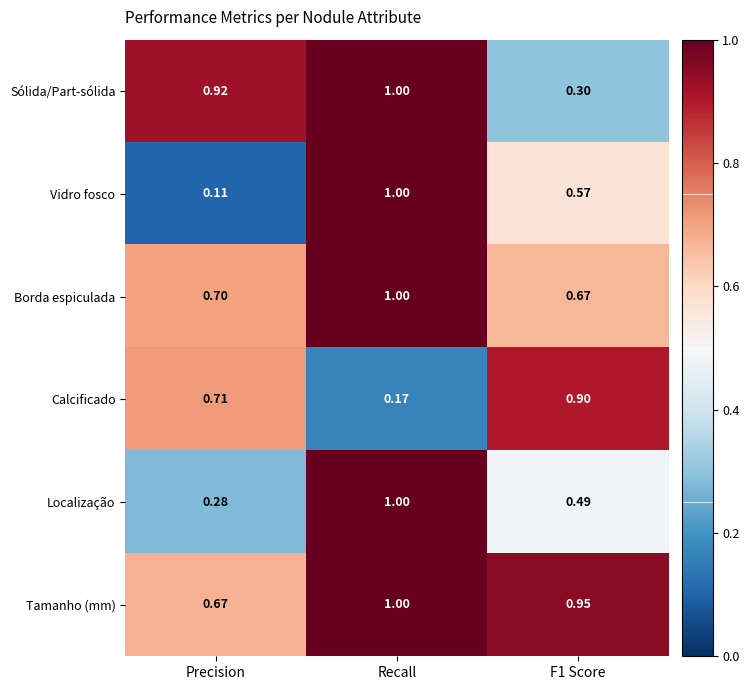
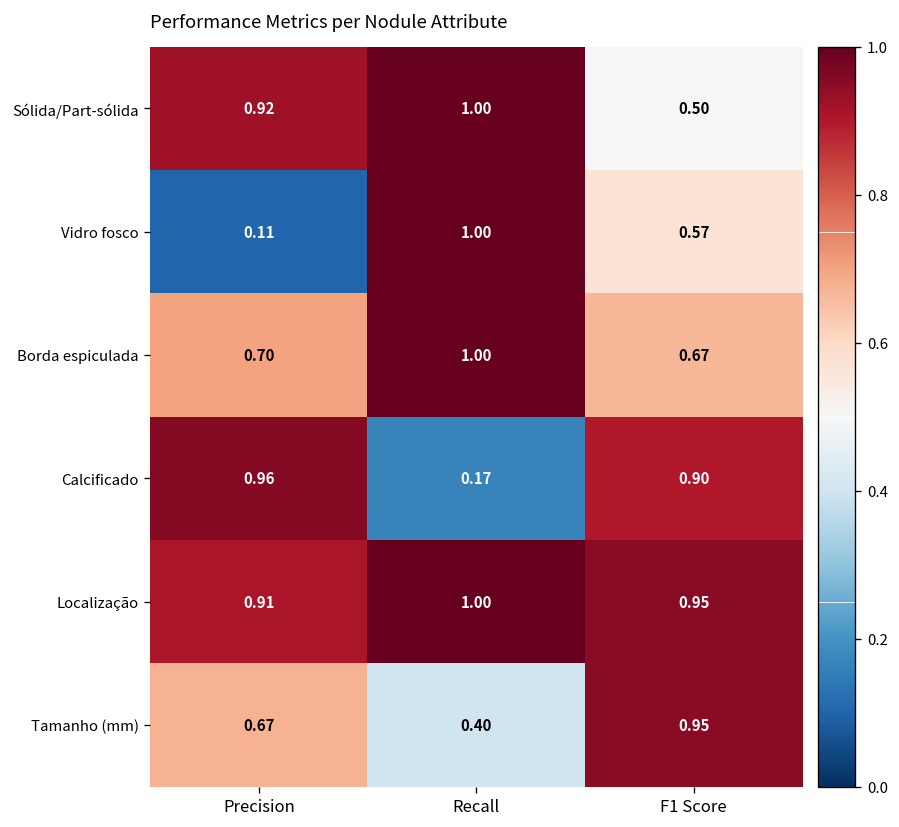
Sólida/Part-sólida, F1 Score: 0.30 -> 0.50
Calcificado, Precision: 0.71 -> 0.96
Localização, Precision: 0.28 -> 0.91
Localização, F1 Score: 0.49 -> 0.95
Tamanho (mm), Recall: 1.00 -> 0.40
